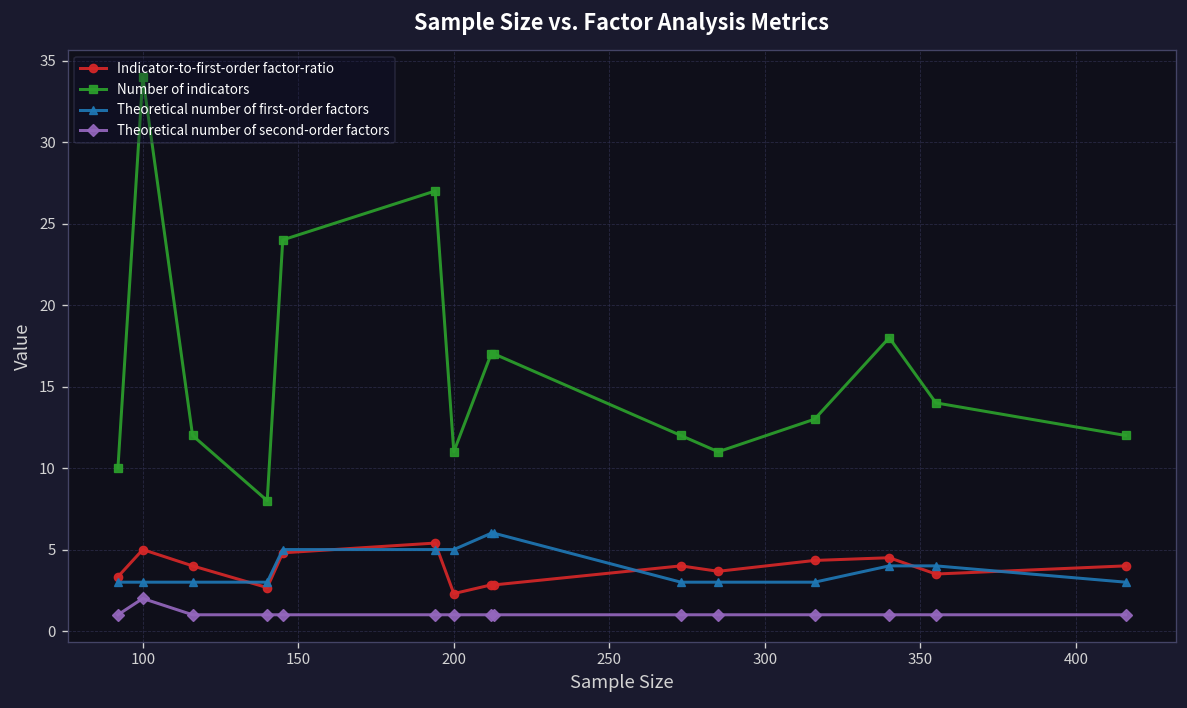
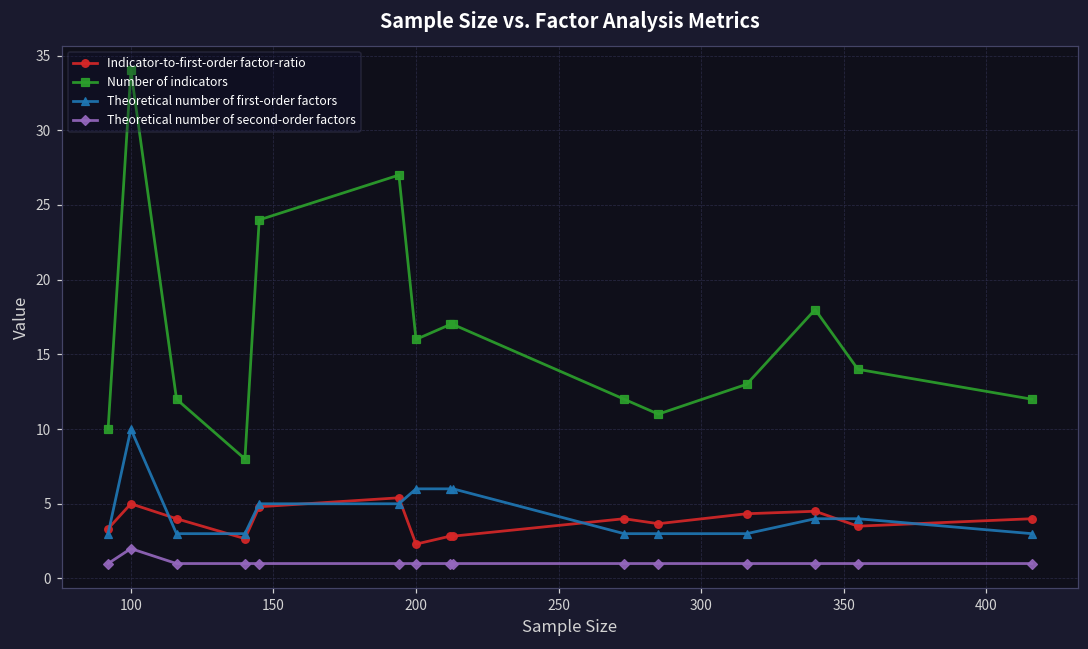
Theoretical number of first-order factors, 100: 3 -> 10
Number of indicators, 200: 11 -> 16
Theoretical number of first-order factors, 200: 5 -> 6
